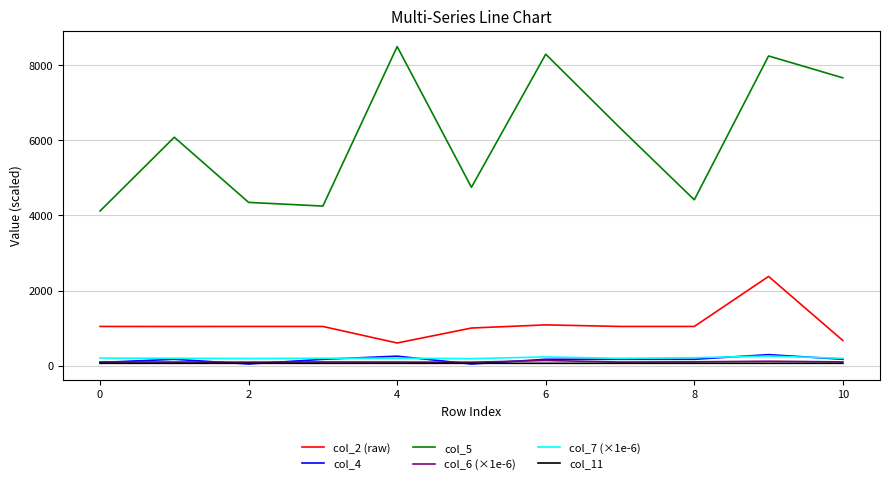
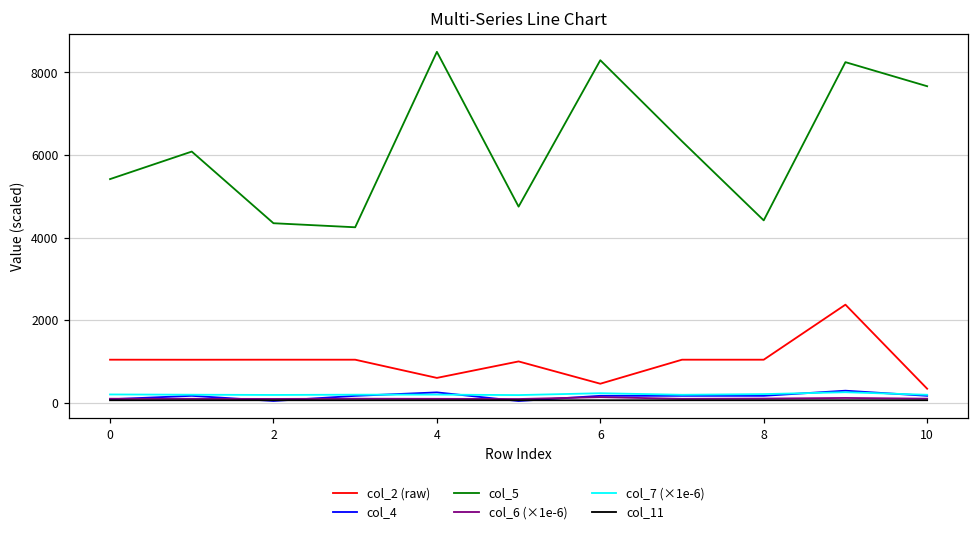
col_5, 0: 4100 -> 5400
col_2 (raw), 6: 1100 -> 500
col_2 (raw), 10: 700 -> 300
